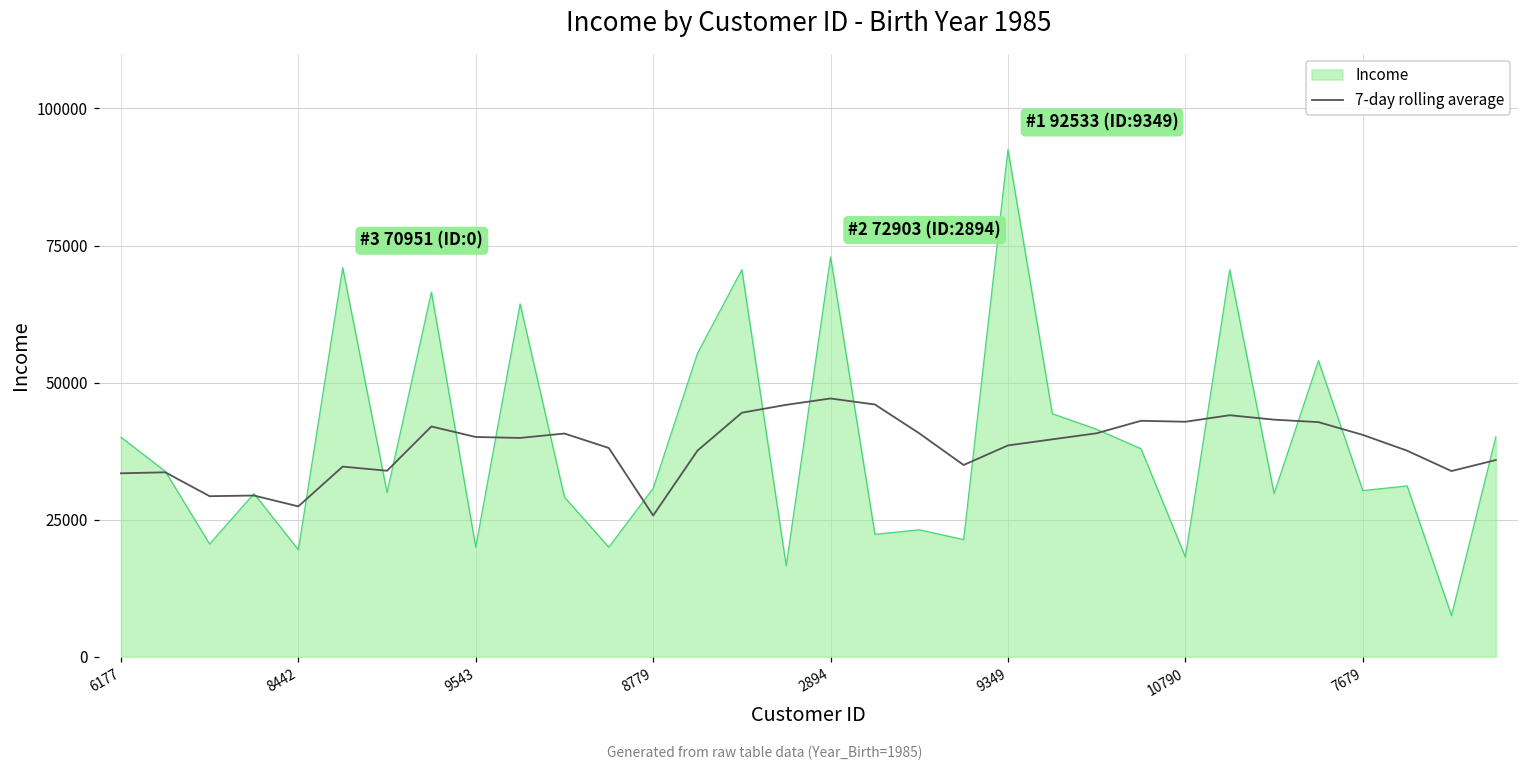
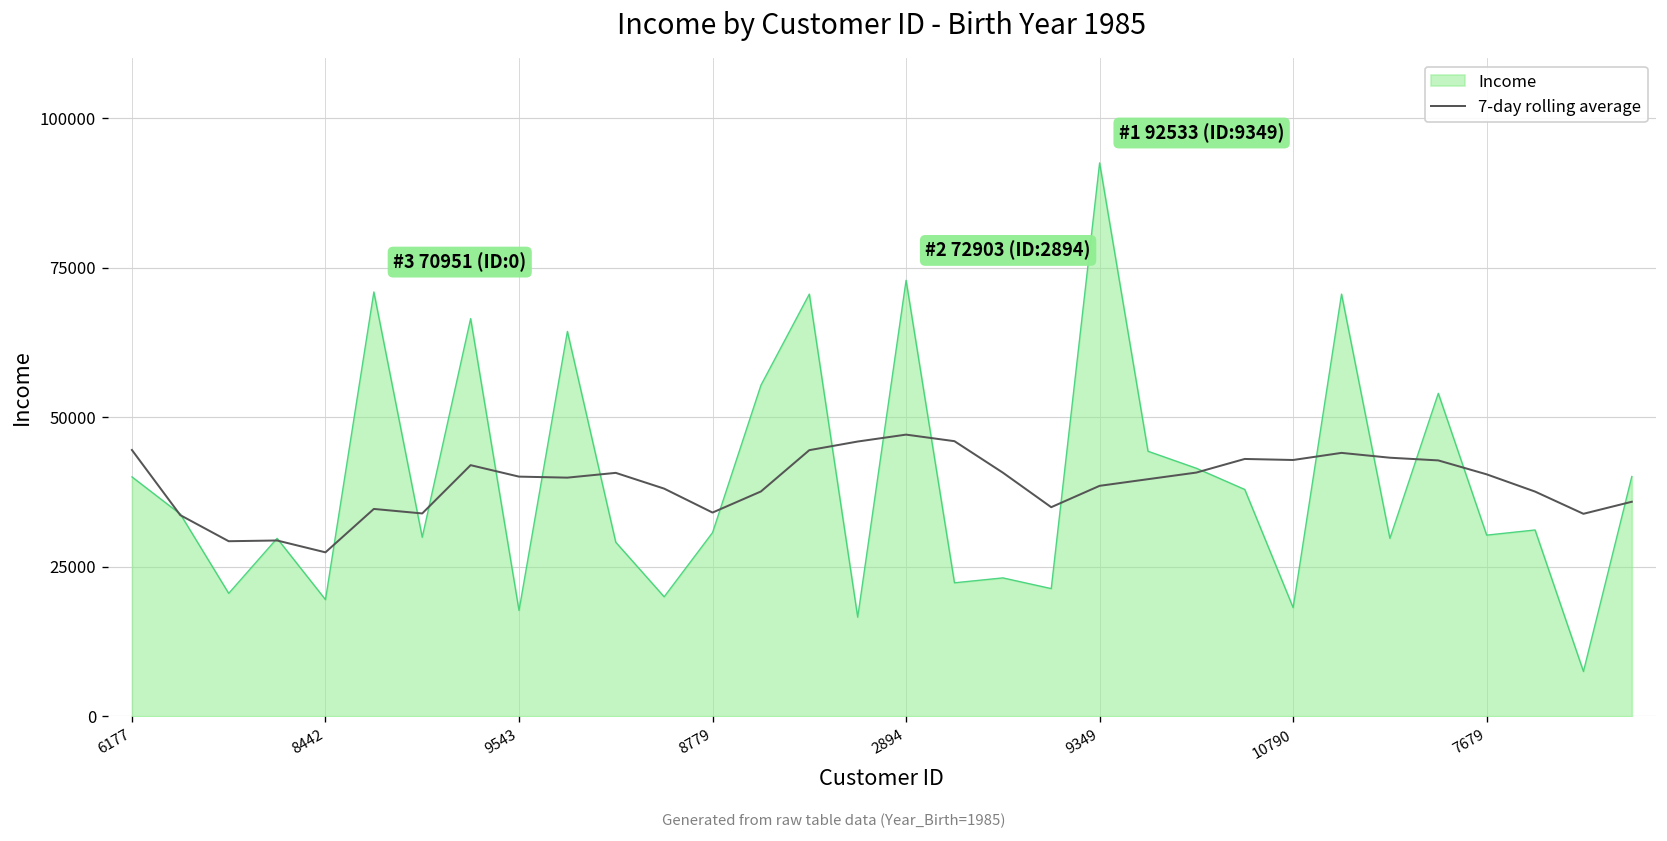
7-day rolling average, 6177: 33000 -> 45000
Income, 9543: 20000 -> 18000
7-day rolling average, 8779: 26000 -> 34000
